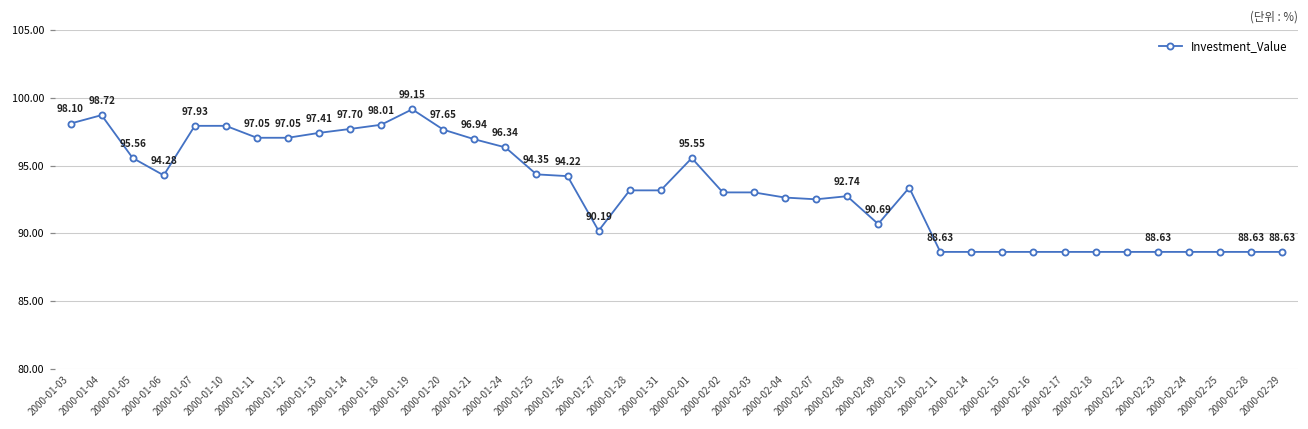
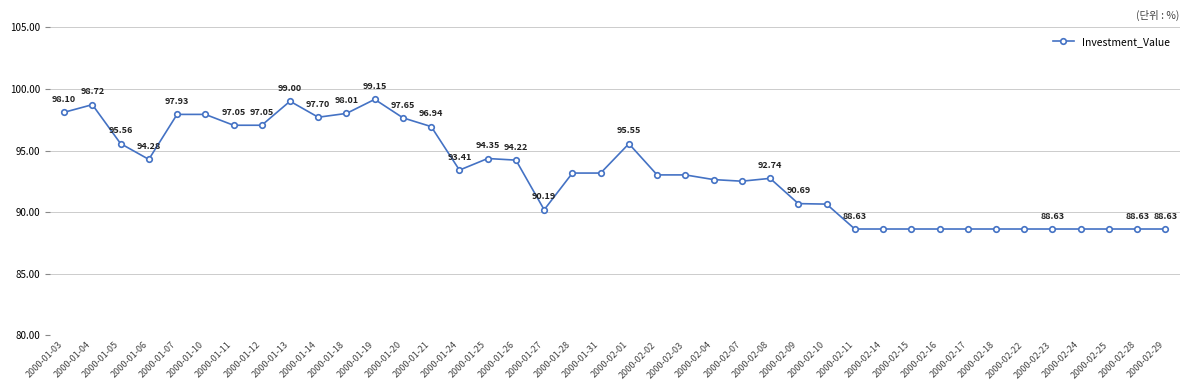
2000-01-13: 97.41 -> 99.00
2000-01-24: 96.34 -> 93.41
2000-02-10: 93.4 -> 90.7
